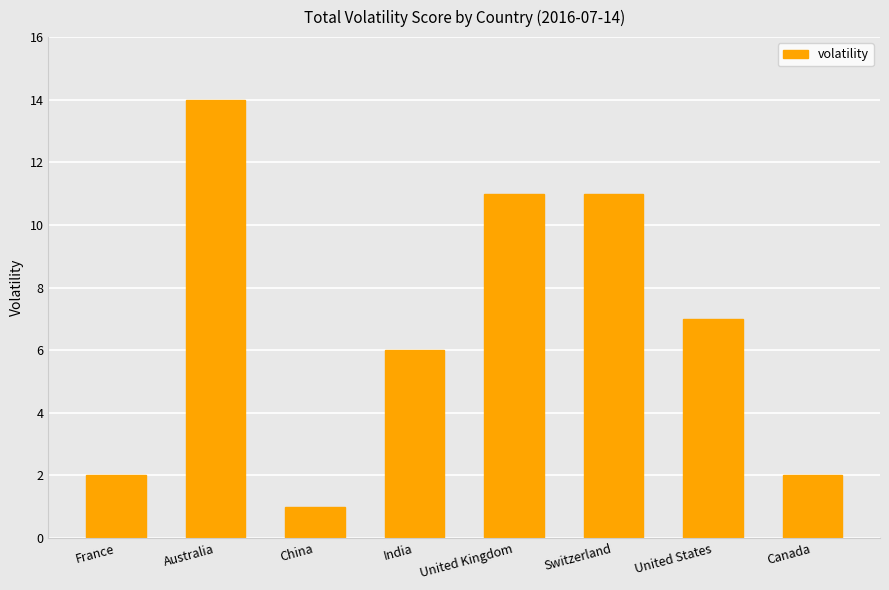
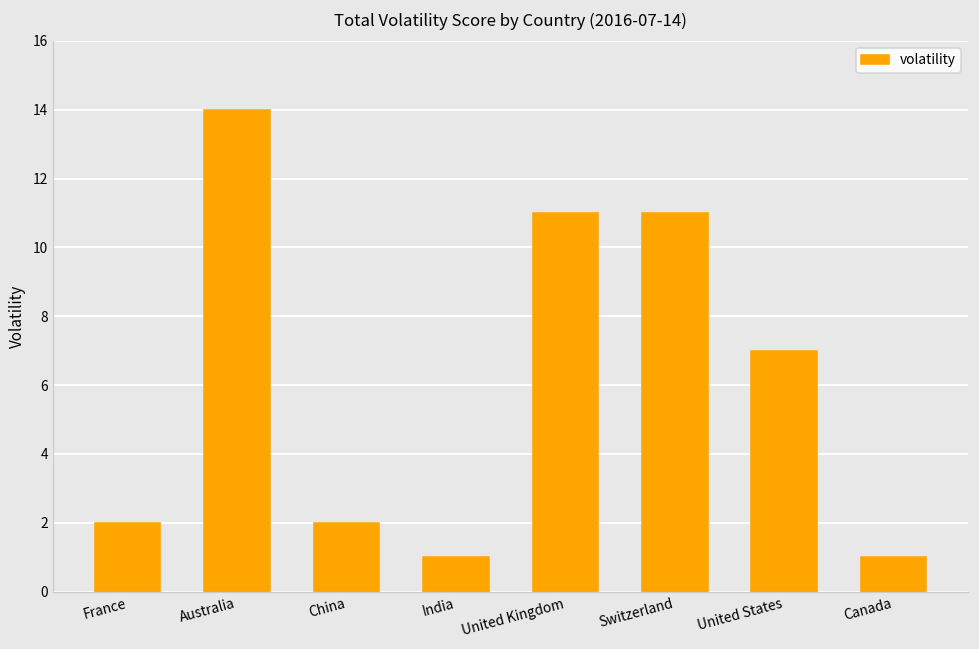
China: 1 -> 2
India: 6 -> 1
Canada: 2 -> 1
